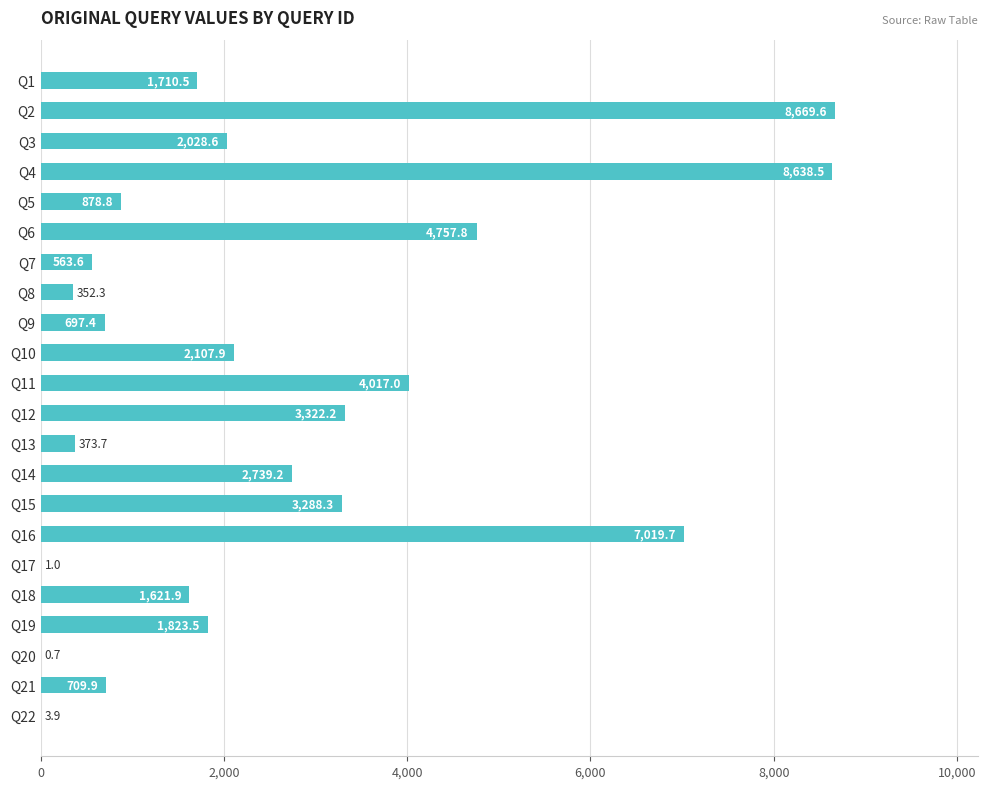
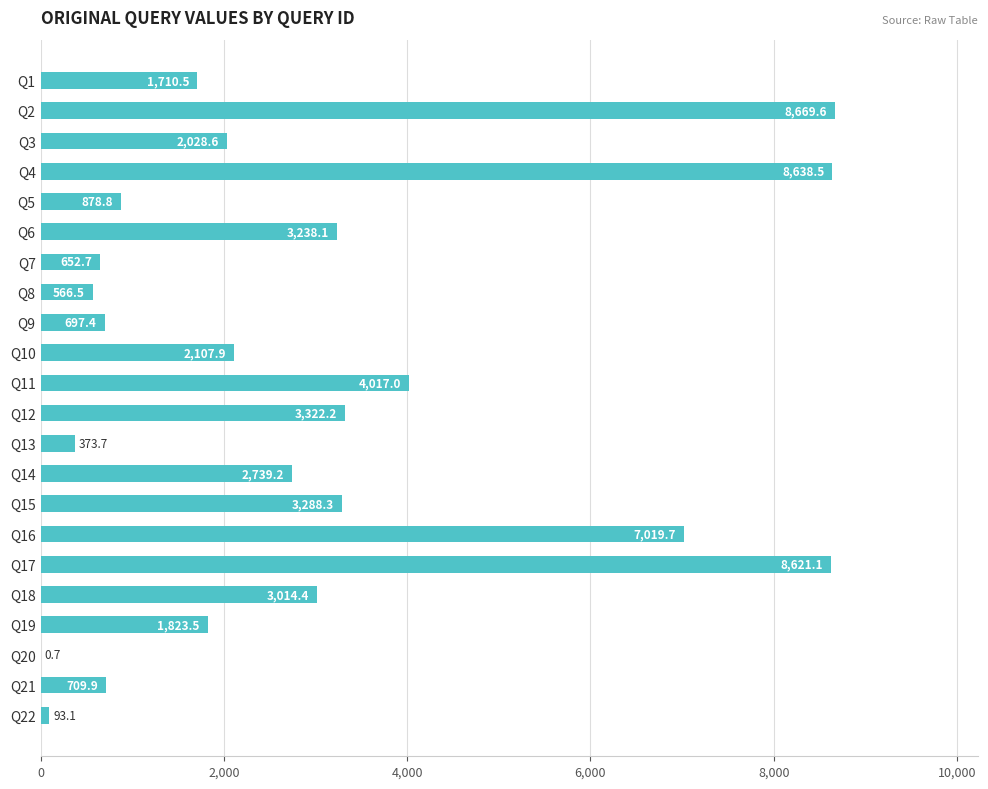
Q6: 4,757.8 -> 3,238.1
Q7: 563.6 -> 652.7
Q8: 352.3 -> 566.5
Q17: 1.0 -> 8,621.1
Q18: 1,621.9 -> 3,014.4
Q22: 3.9 -> 93.1
